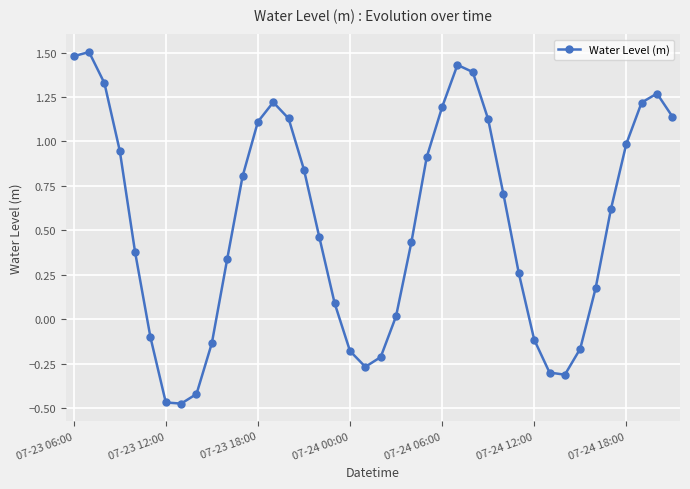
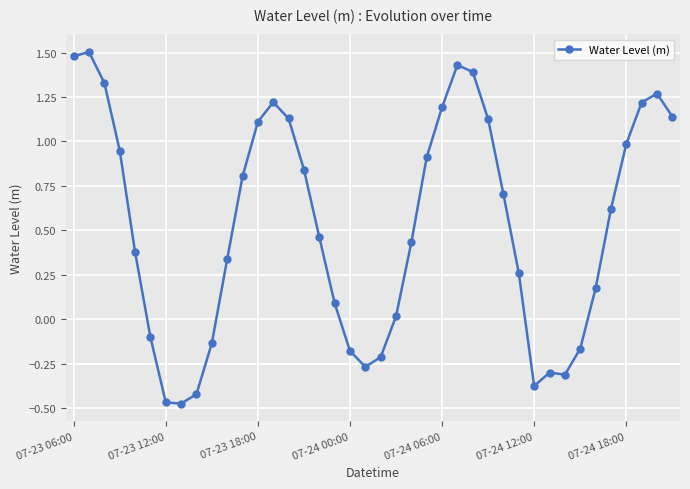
07-24 12:00: -0.12 -> -0.38
